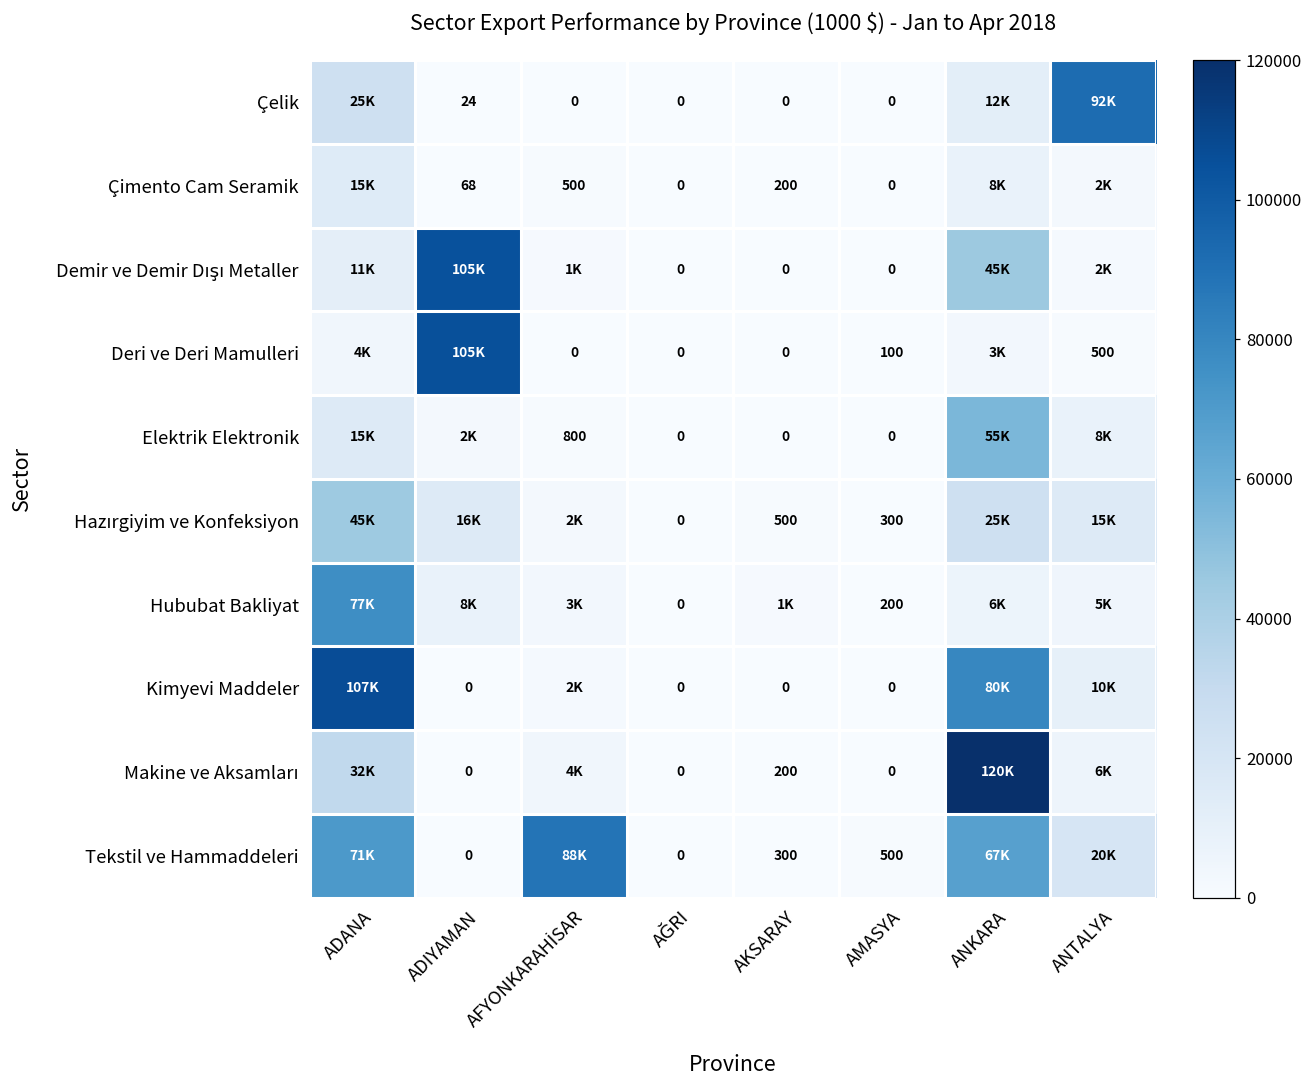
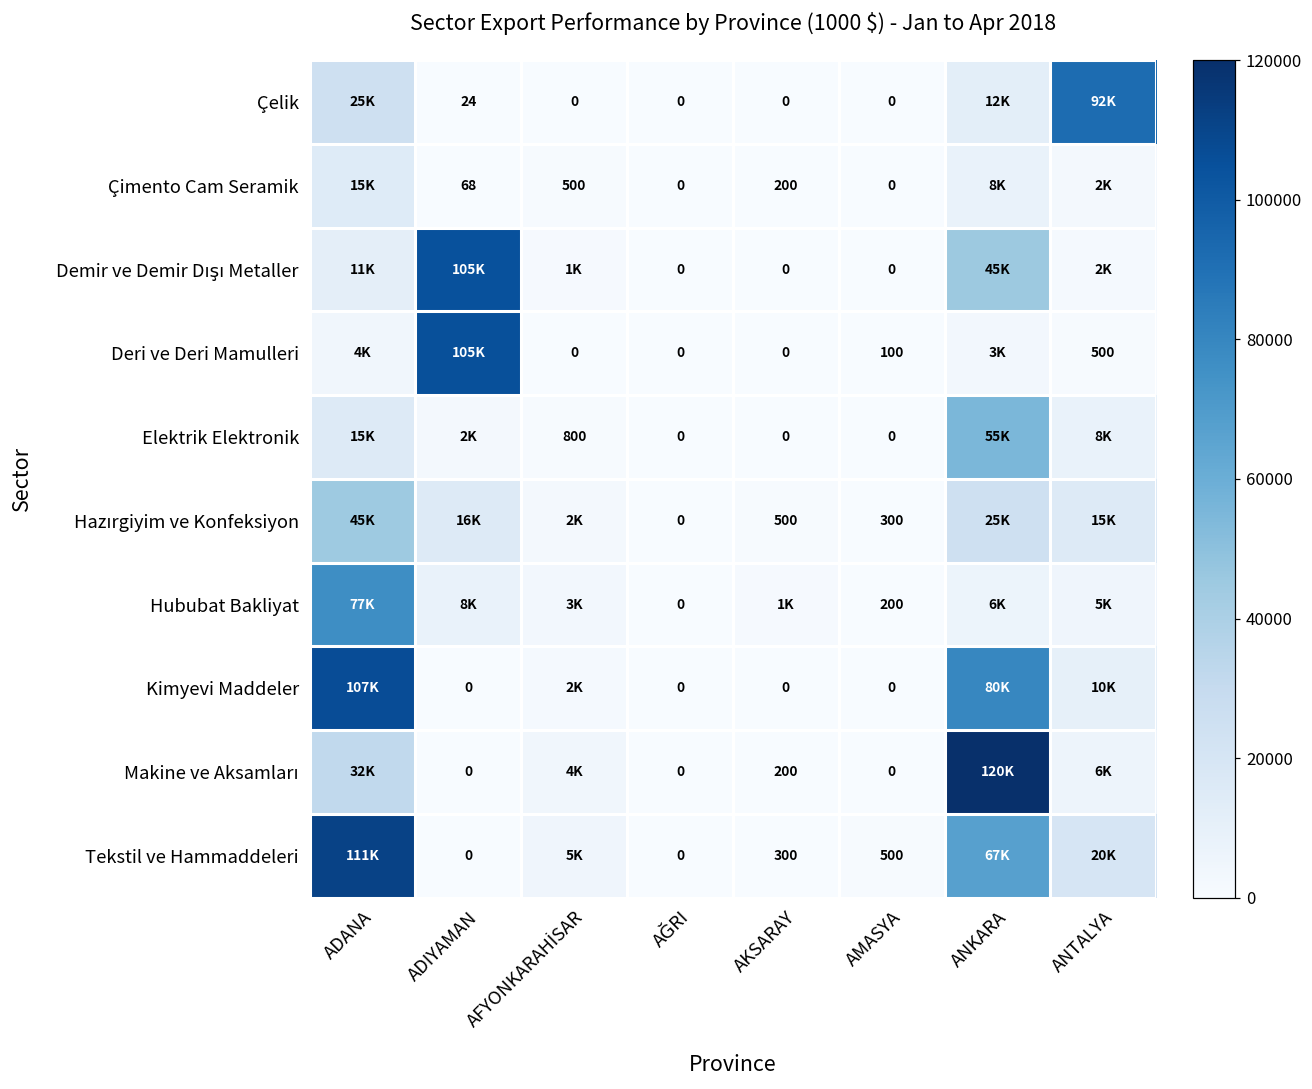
Tekstil ve Hammaddeleri, ADANA: 71K -> 111K
Tekstil ve Hammaddeleri, AFYONKARAHİSAR: 88K -> 5K
